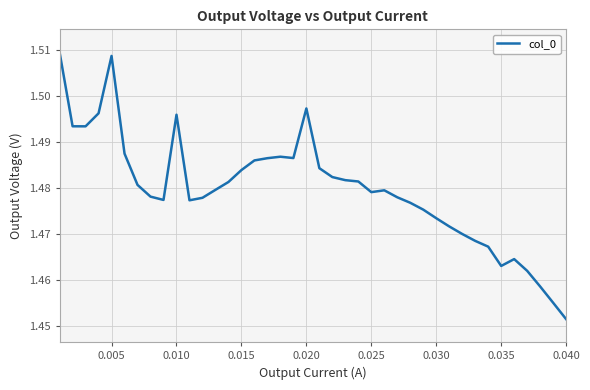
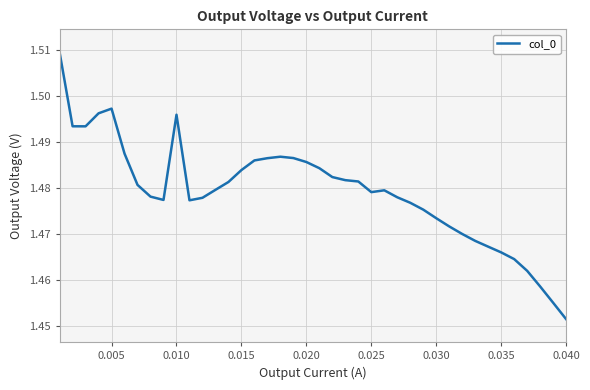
0.005: 1.509 -> 1.497
0.020: 1.497 -> 1.486
0.035: 1.463 -> 1.466
